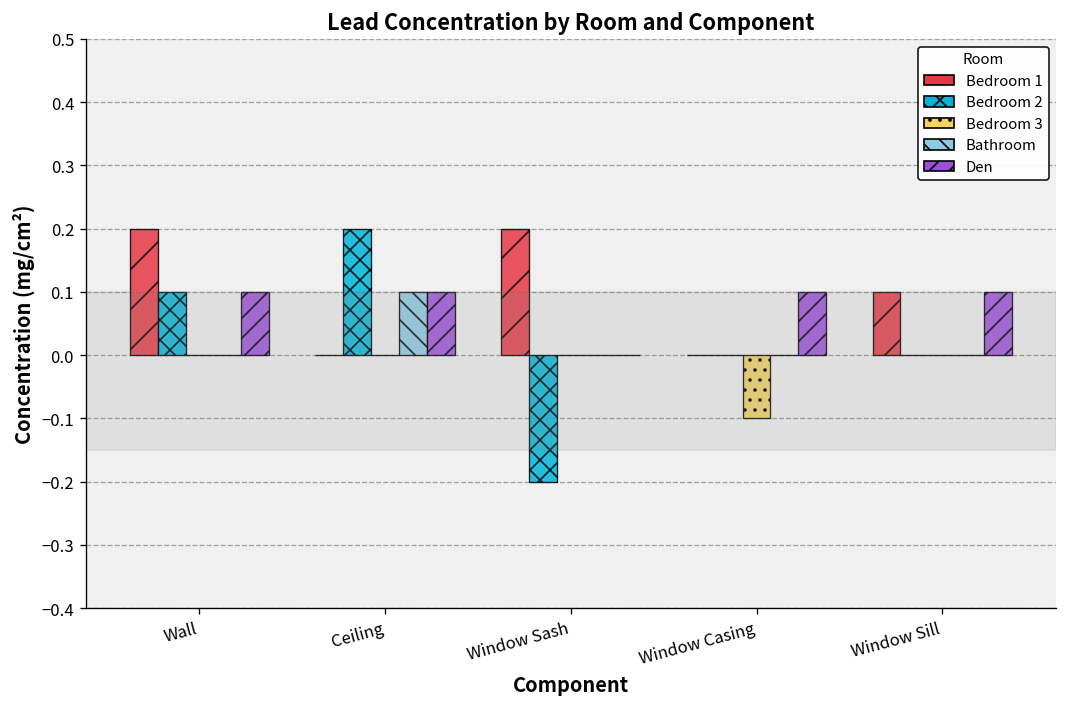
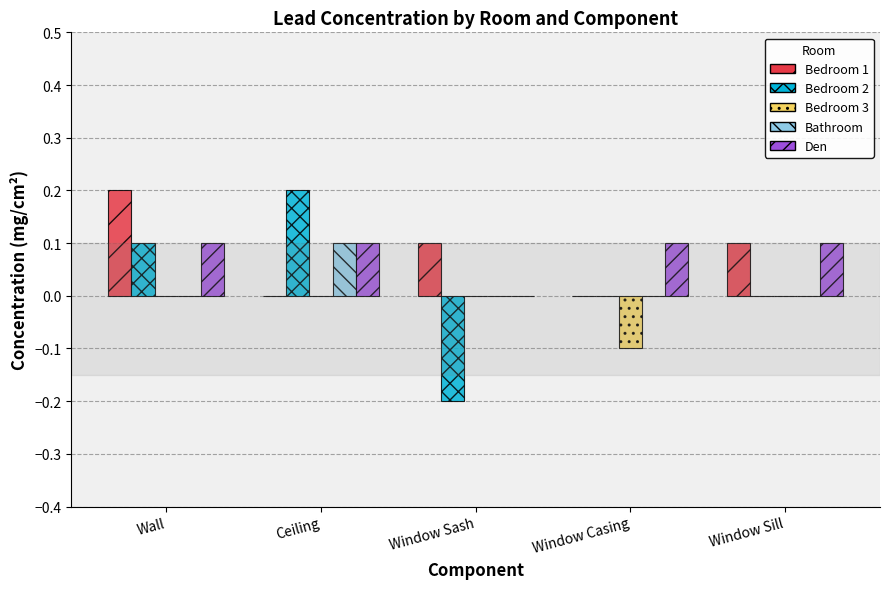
Bedroom 1, Window Sash: 0.2 -> 0.1
